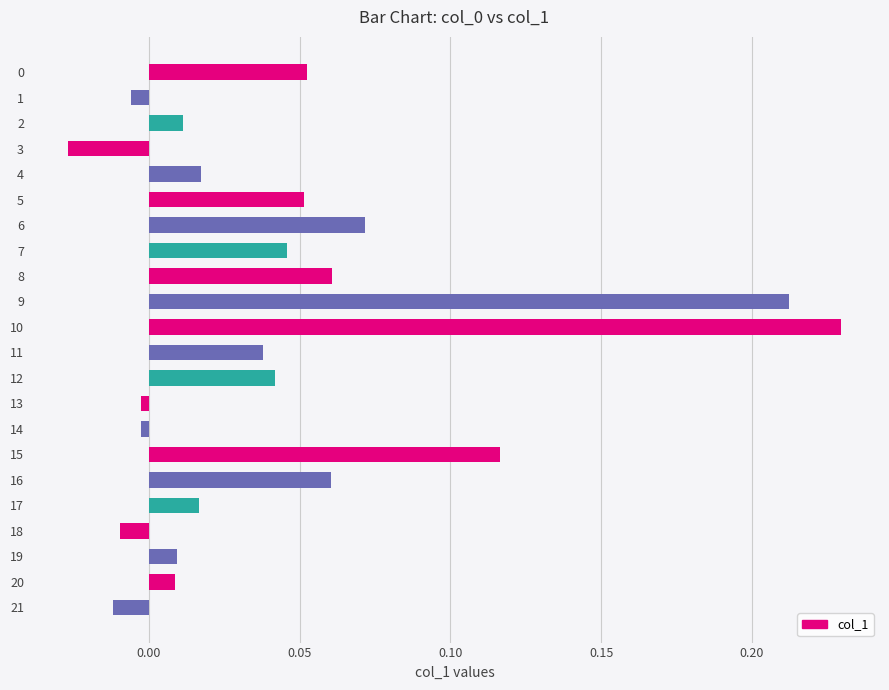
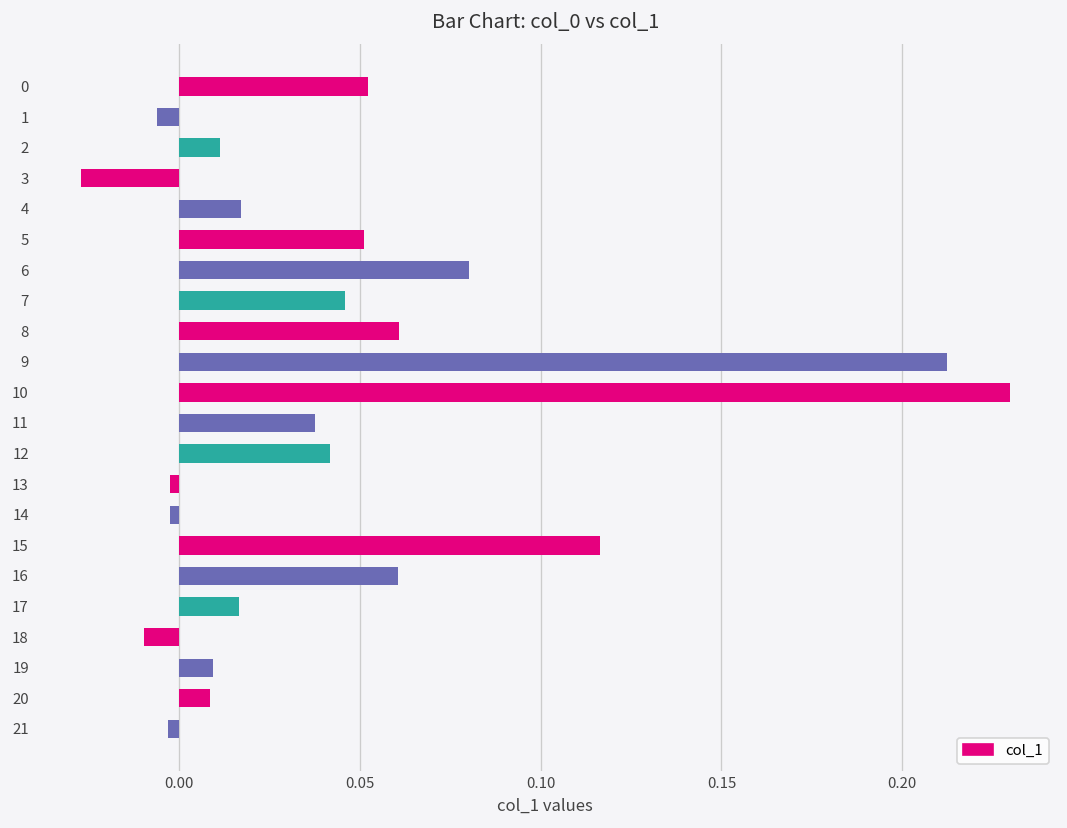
6: 0.072 -> 0.080
21: -0.012 -> -0.003
